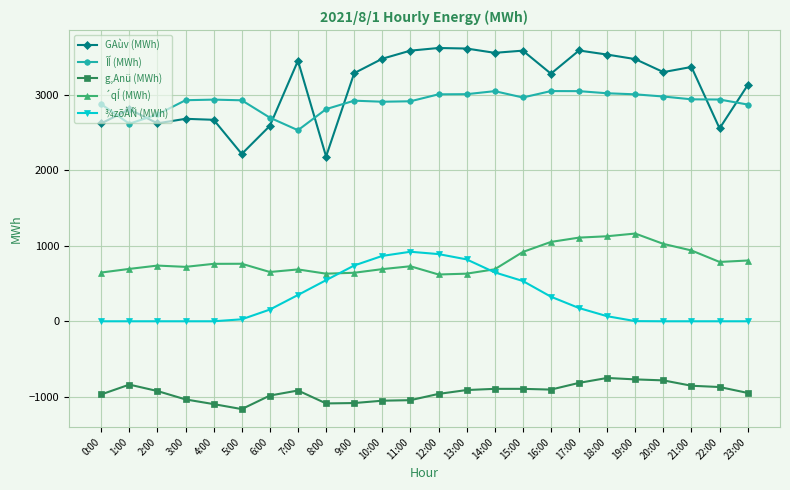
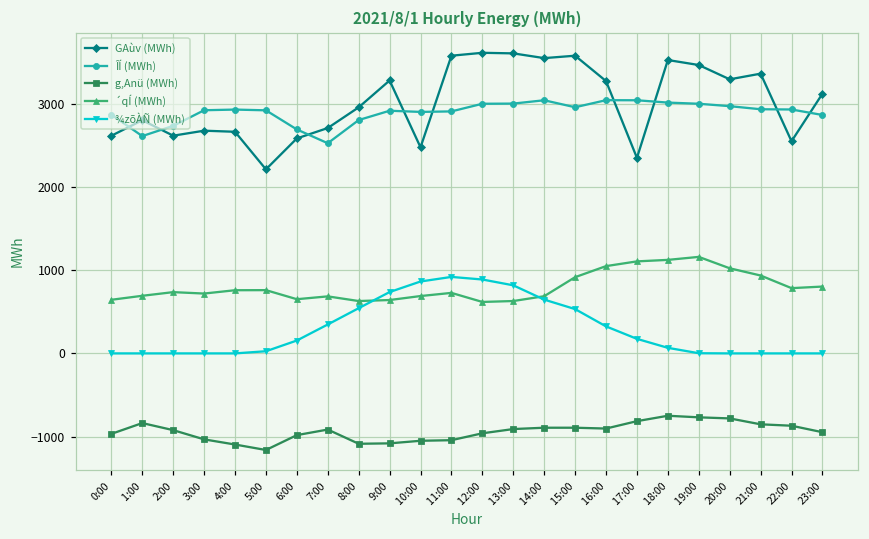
GAùv (MWh), 7:00: 3400 -> 2700
GAùv (MWh), 8:00: 2200 -> 3000
GAùv (MWh), 10:00: 3500 -> 2500
GAùv (MWh), 17:00: 3600 -> 2400
